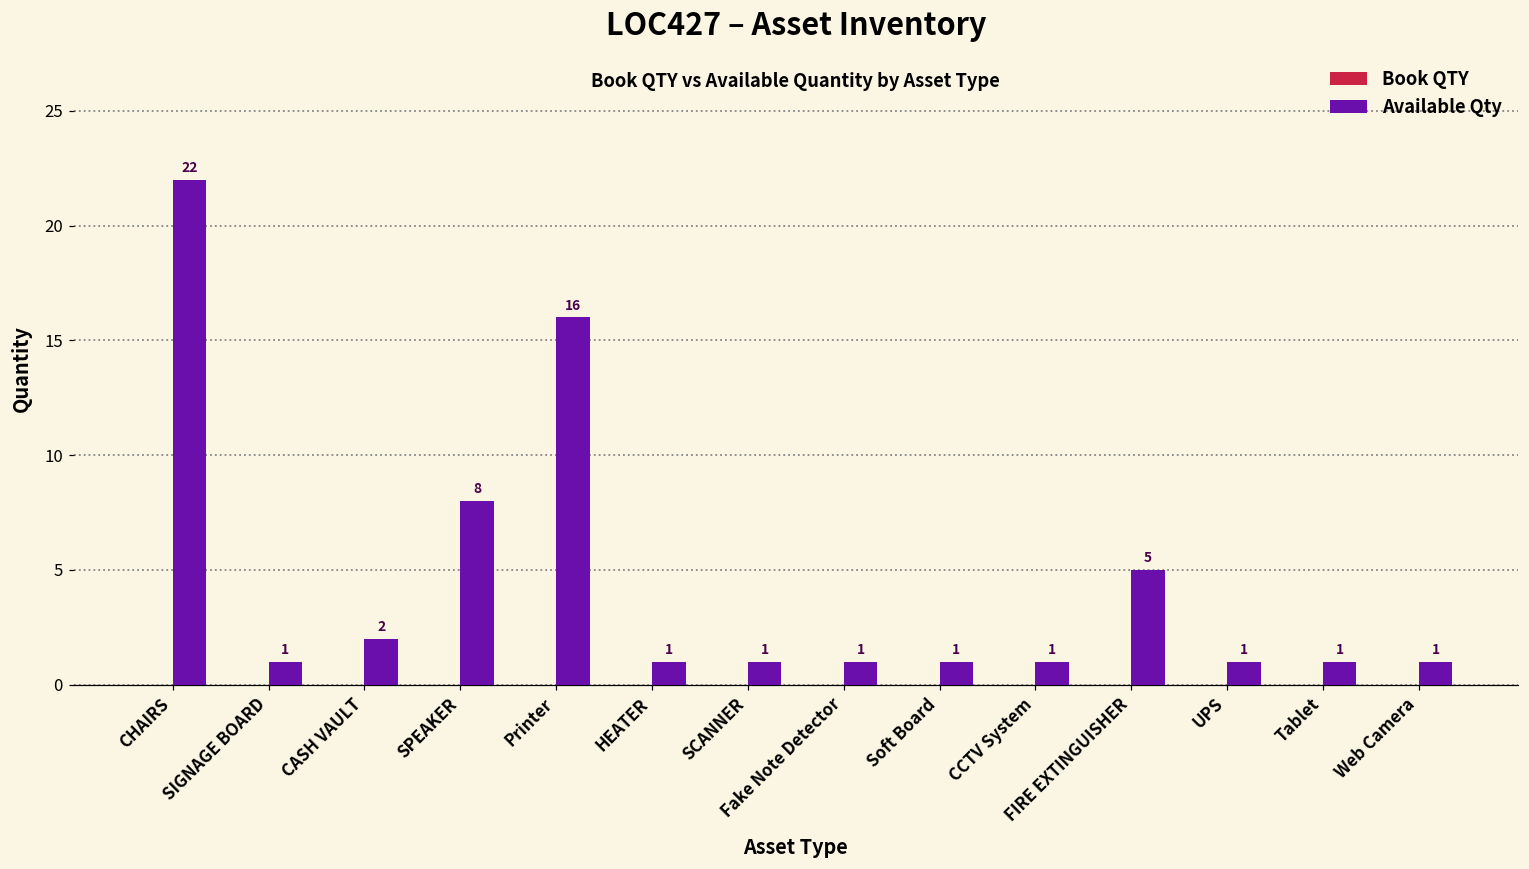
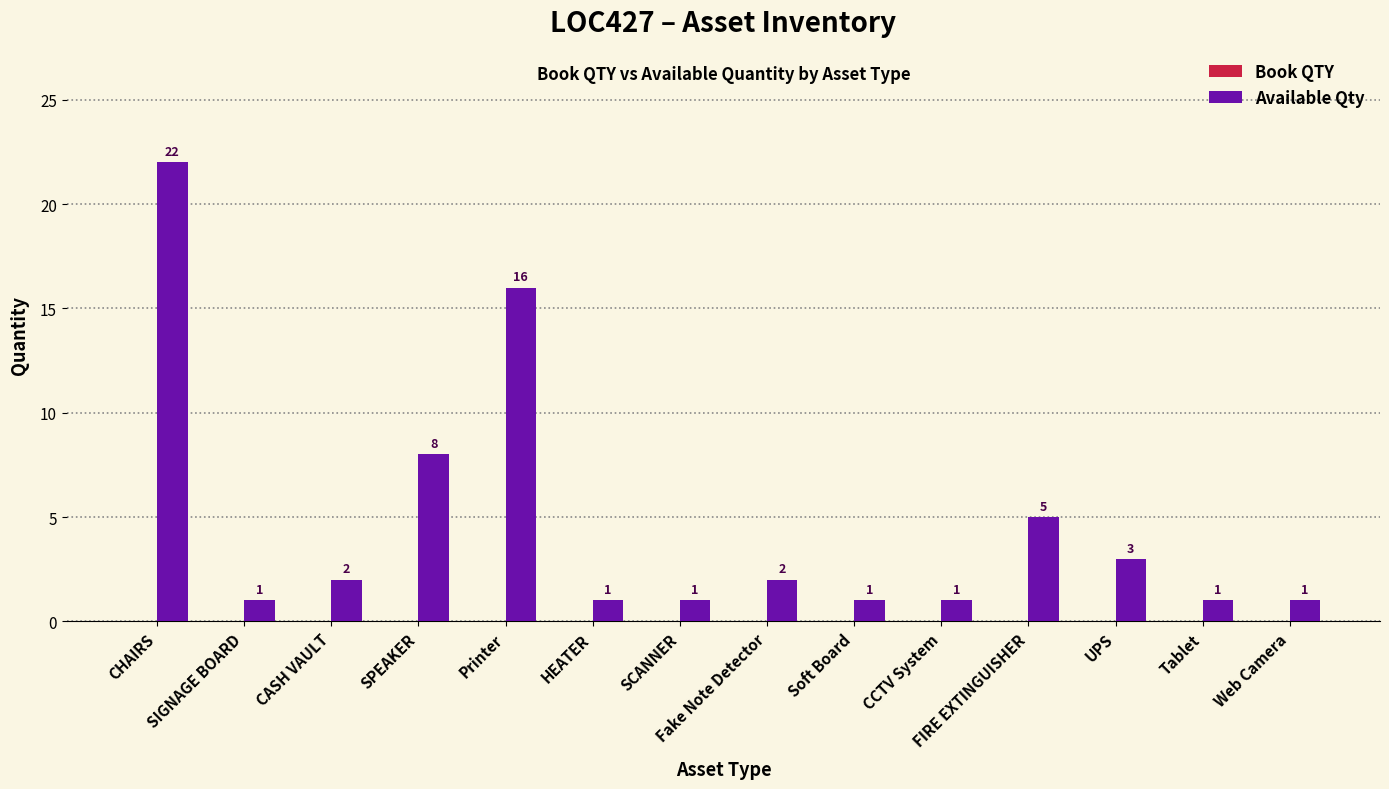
Available Qty, Fake Note Detector: 1 -> 2
Available Qty, UPS: 1 -> 3
